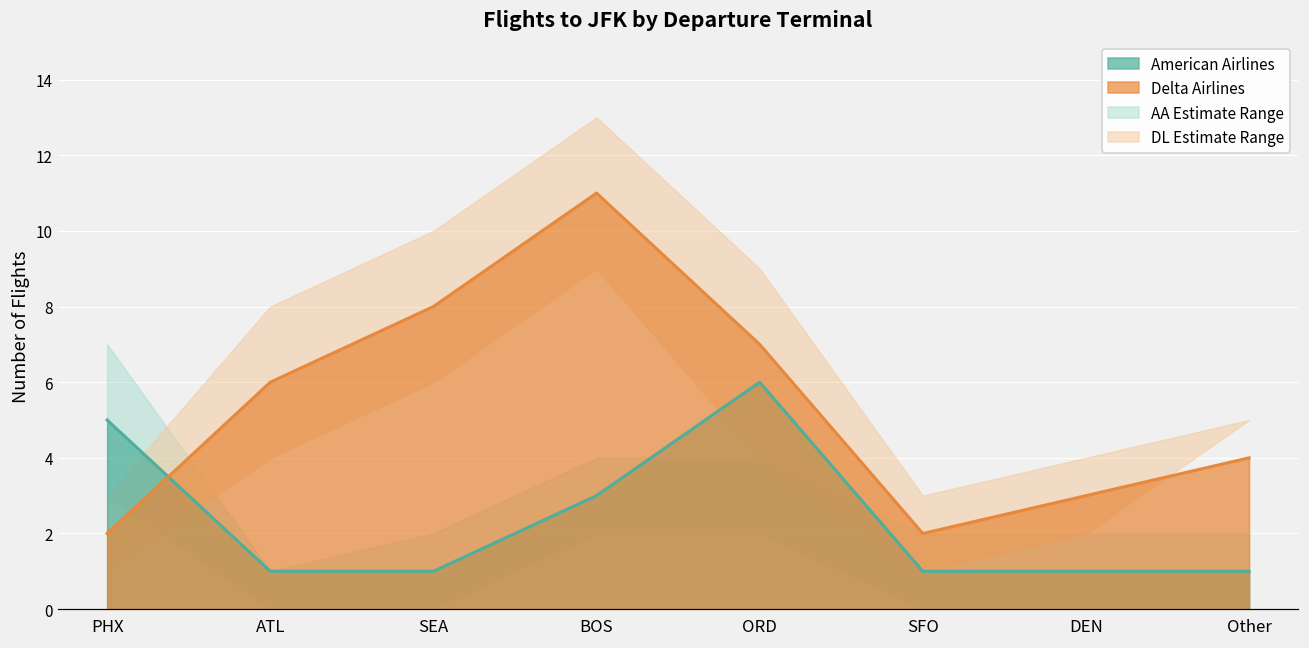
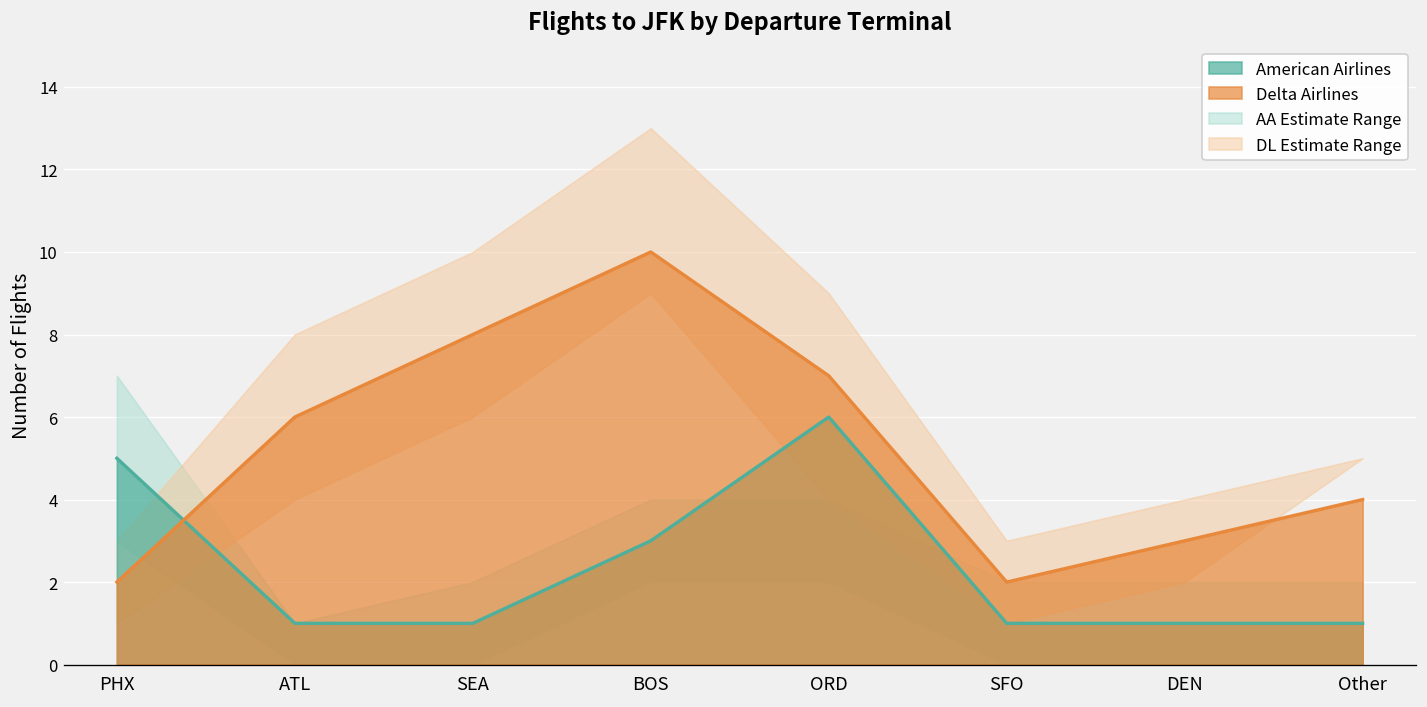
Delta Airlines, BOS: 11 -> 10
